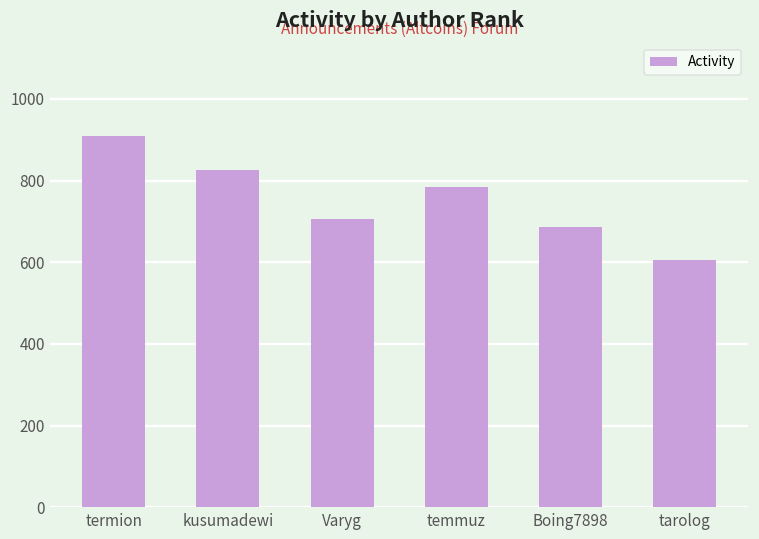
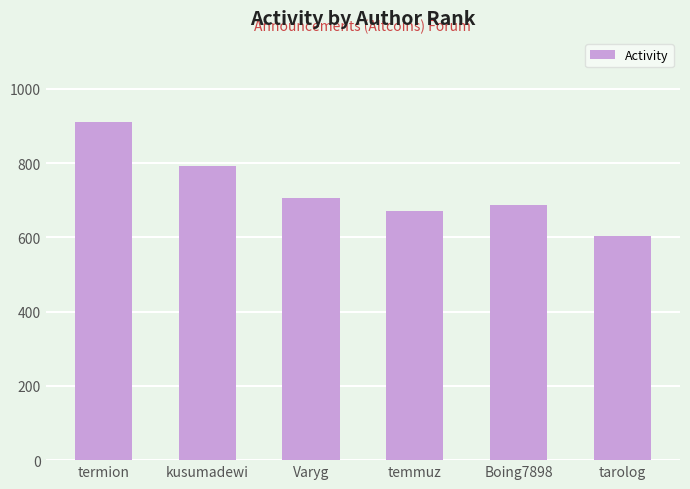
kusumadewi: 830 -> 790
temmuz: 780 -> 670
